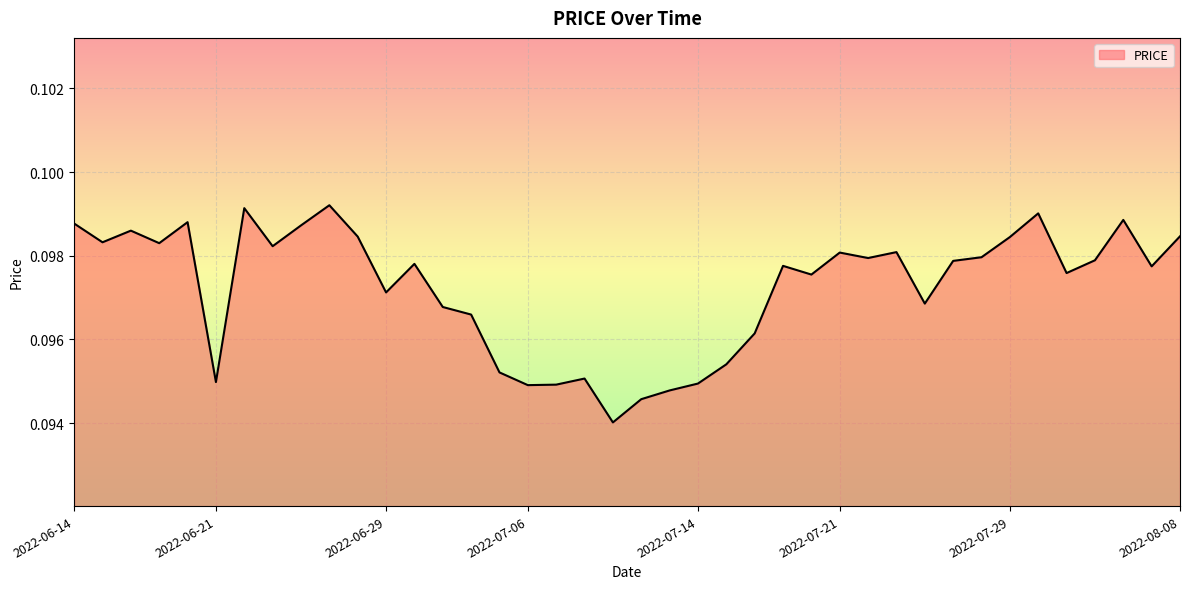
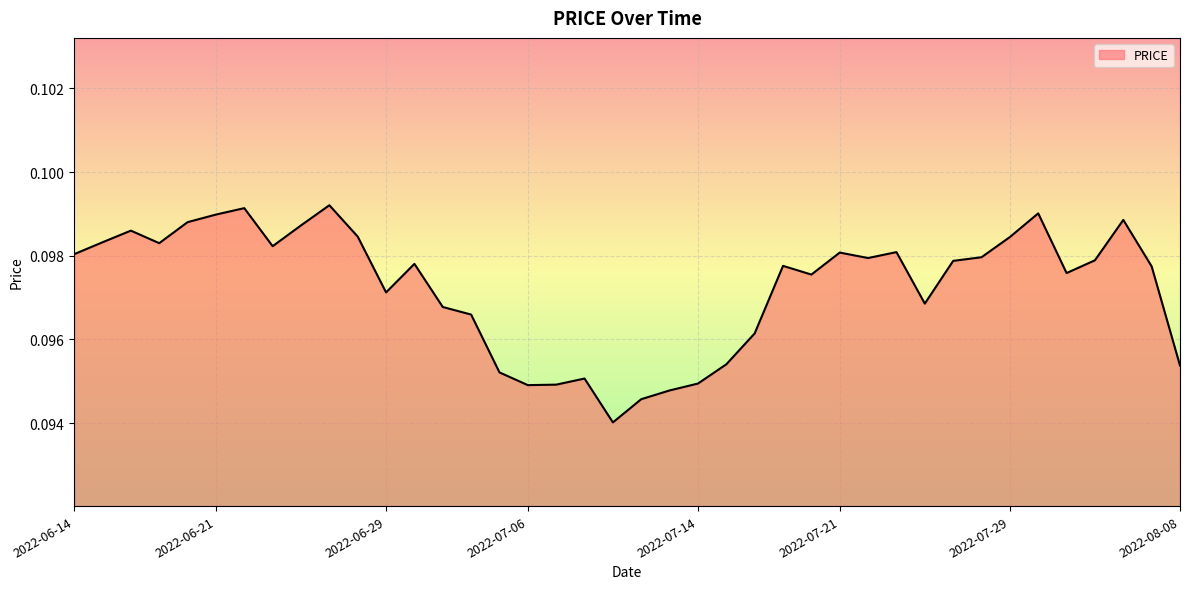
2022-06-14: 0.0988 -> 0.0980
2022-06-21: 0.0950 -> 0.0990
2022-08-08: 0.0985 -> 0.0954
